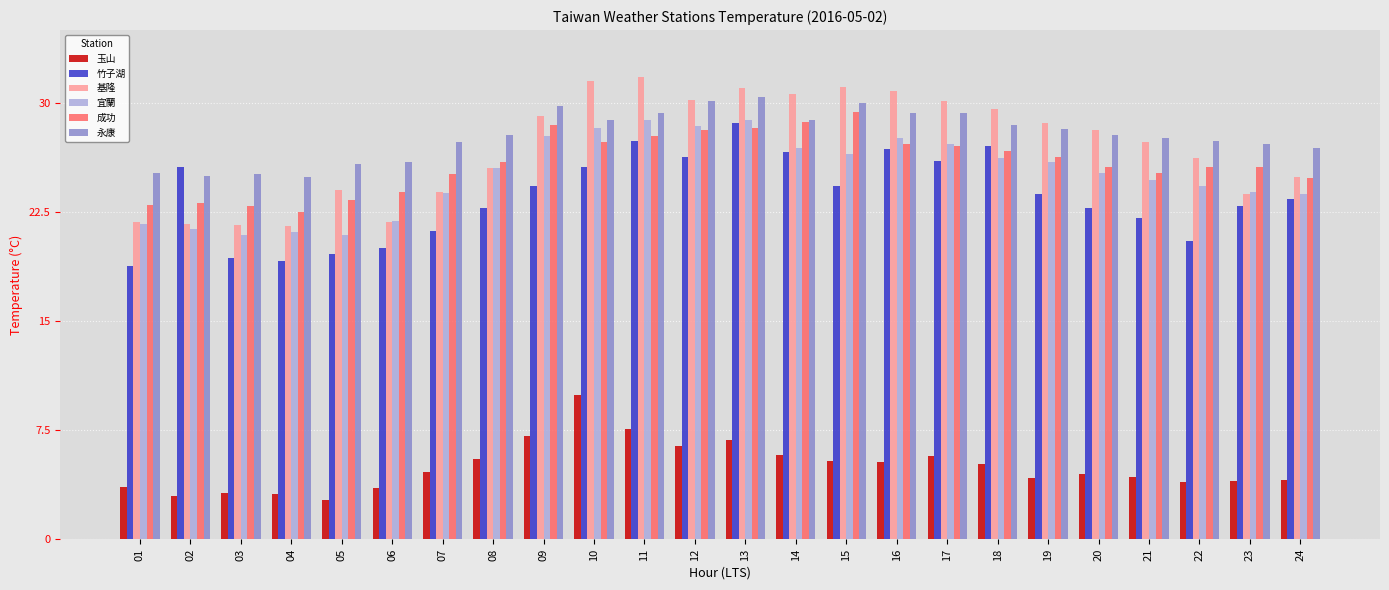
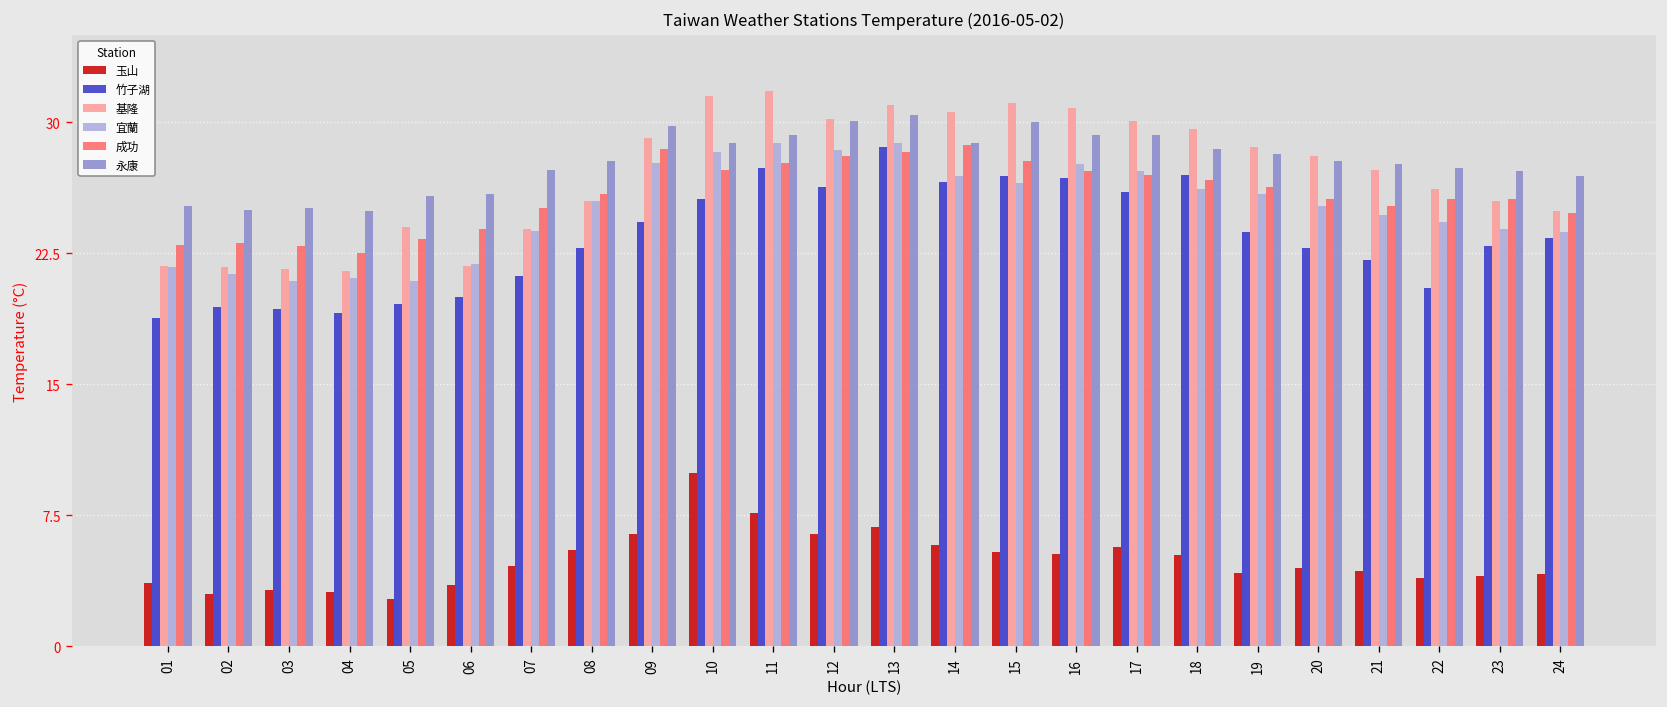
竹子湖, 02: 25.6 -> 19.4
玉山, 09: 7.1 -> 6.4
竹子湖, 15: 24.3 -> 26.9
成功, 15: 29.4 -> 27.8
基隆, 23: 23.7 -> 25.5
